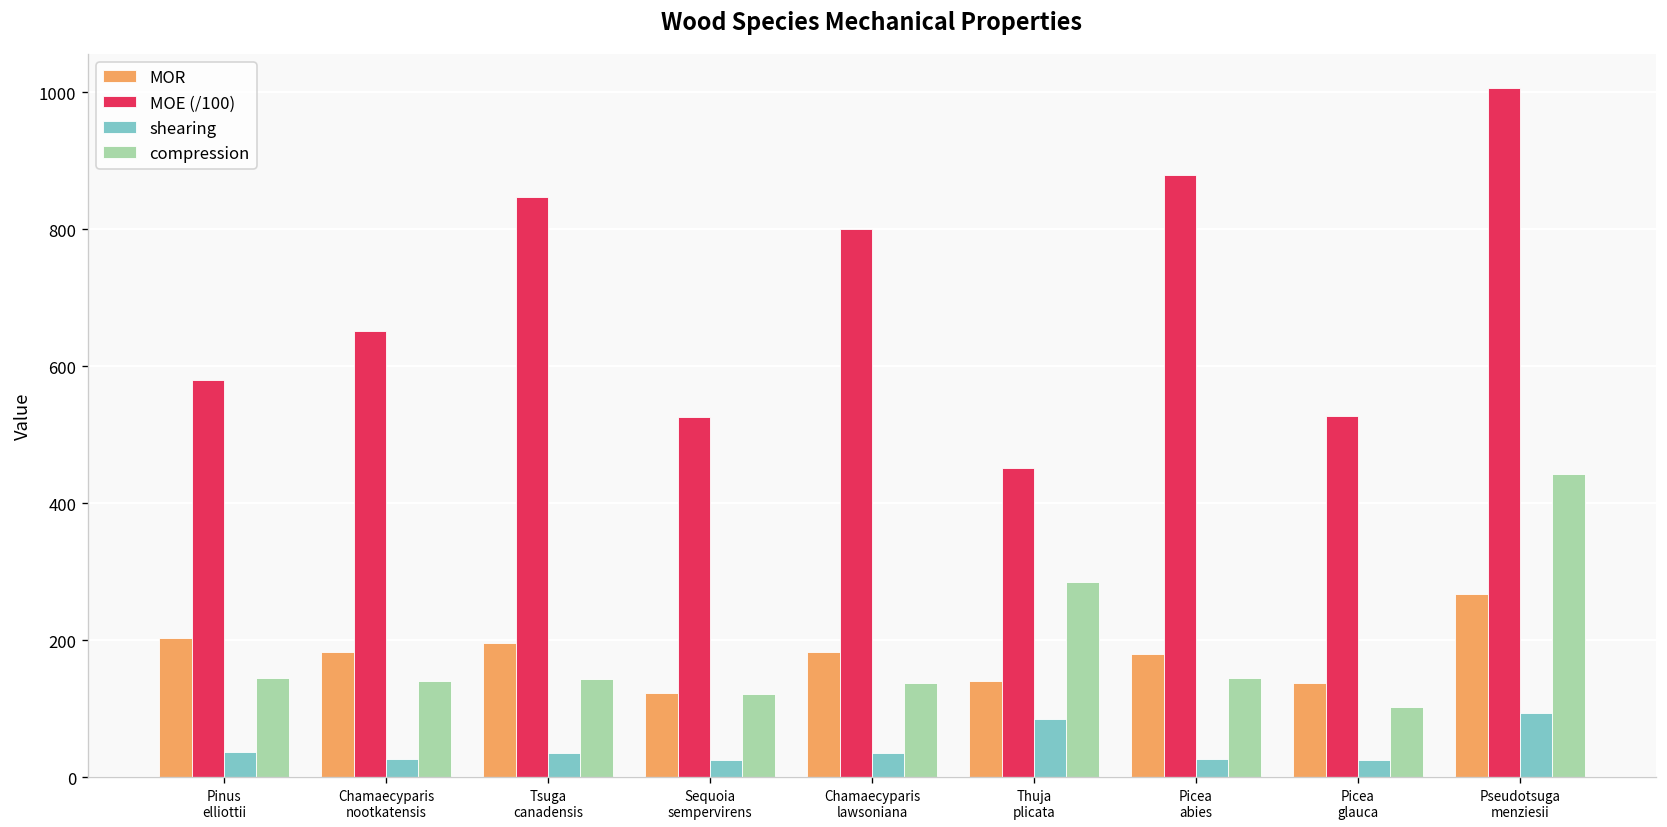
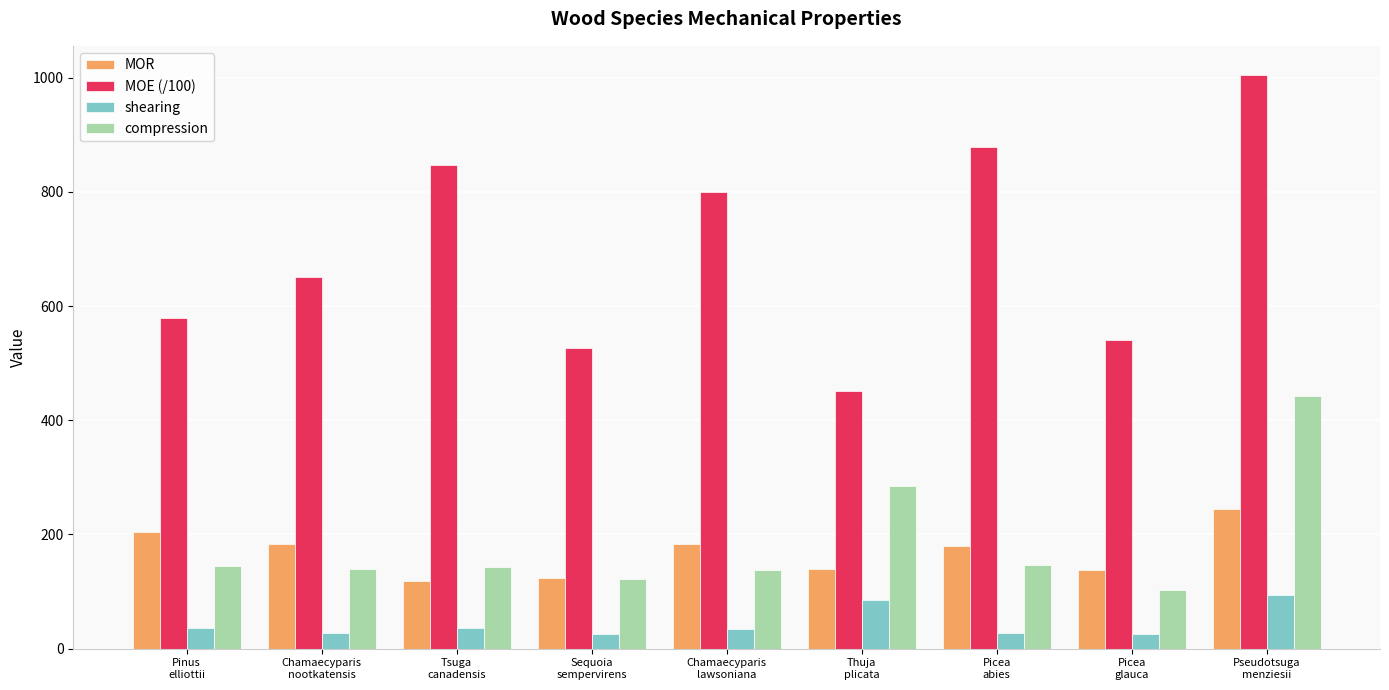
MOR, Tsuga canadensis: 200 -> 120
MOE (/100), Picea glauca: 530 -> 540
MOR, Pseudotsuga menziesii: 270 -> 250
